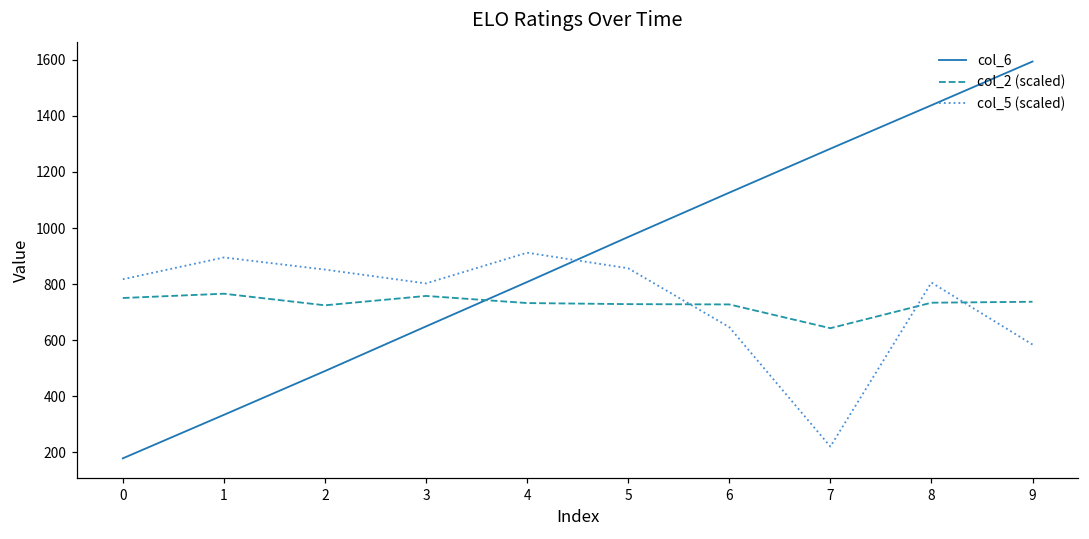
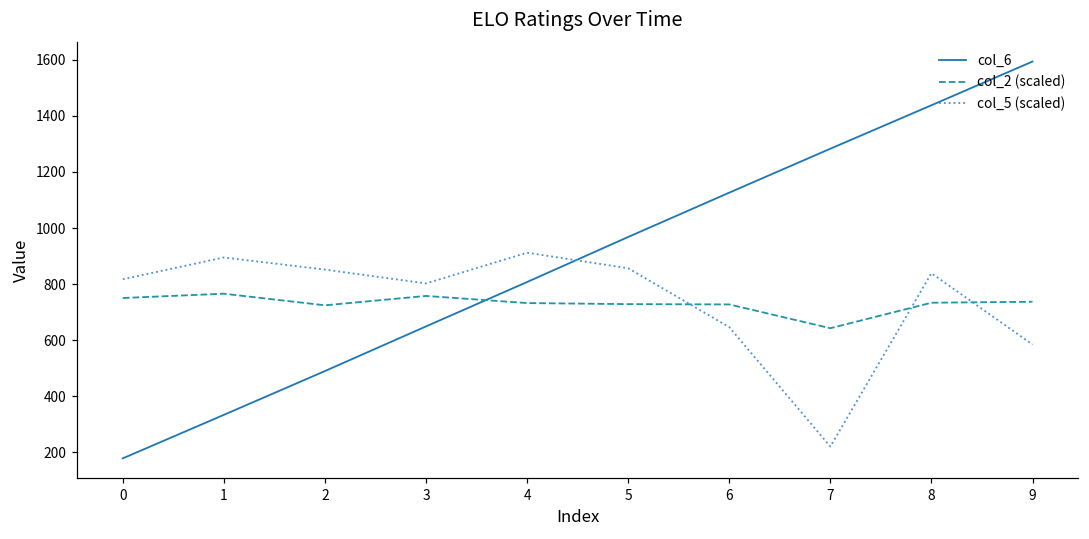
col_5 (scaled), 8: 810 -> 840
